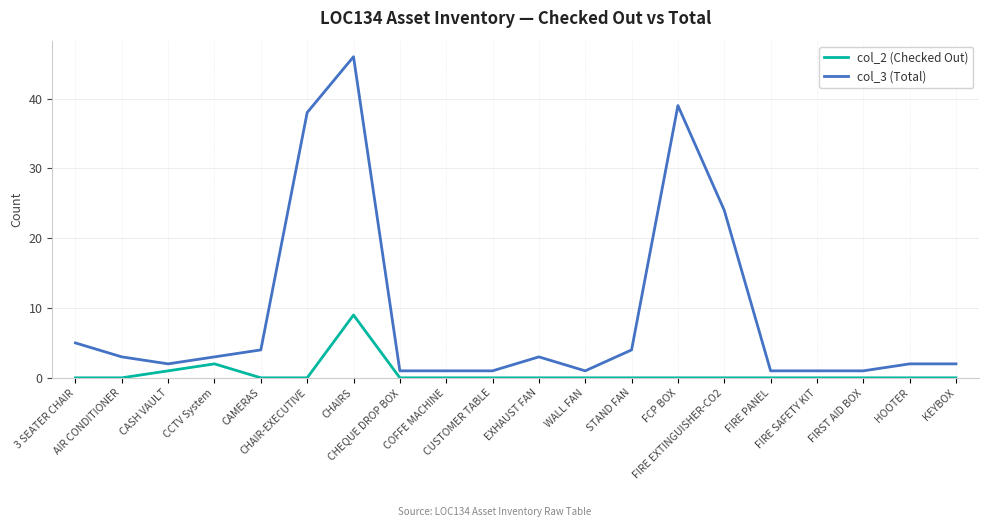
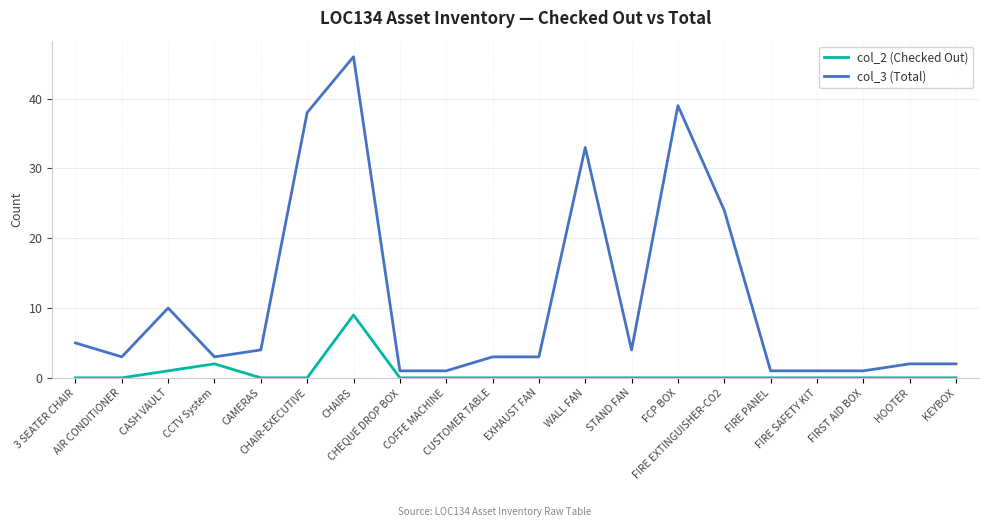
col_3 (Total), CASH VAULT: 2 -> 10
col_3 (Total), CUSTOMER TABLE: 1 -> 3
col_3 (Total), WALL FAN: 1 -> 33
